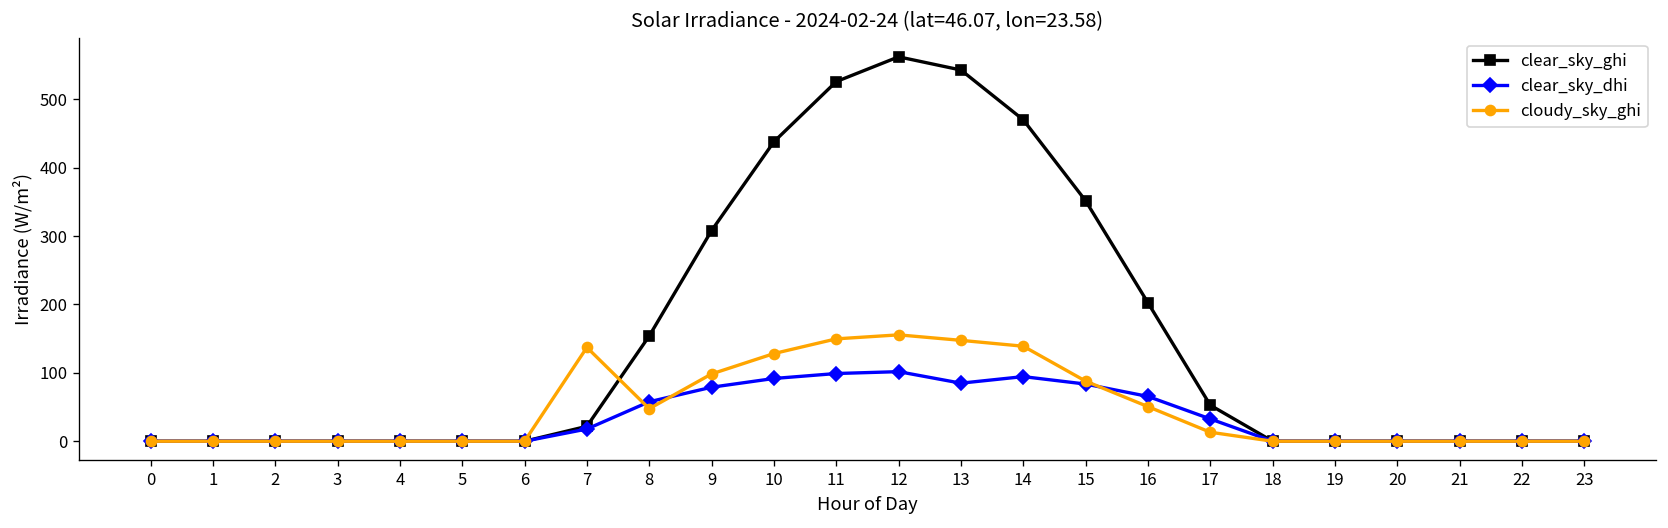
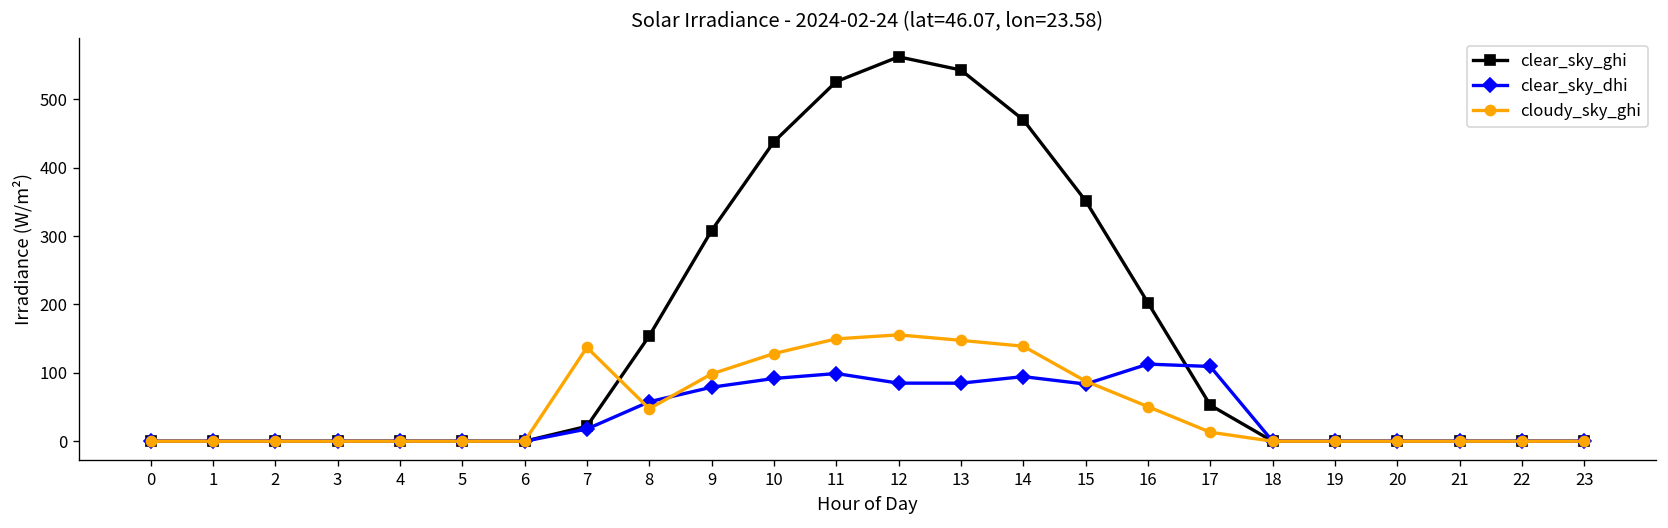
clear_sky_dhi, 12: 100 -> 80
clear_sky_dhi, 16: 70 -> 110
clear_sky_dhi, 17: 30 -> 110
